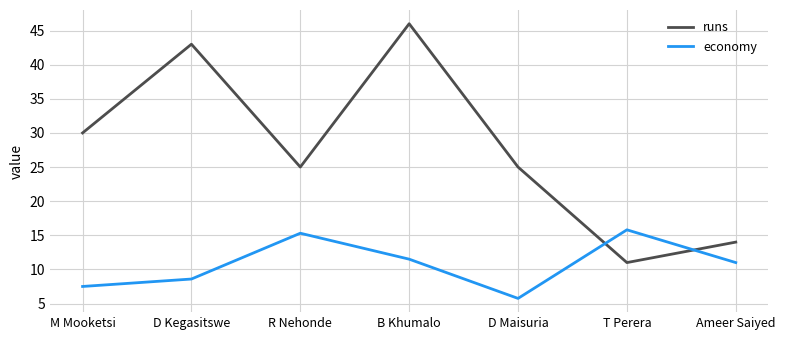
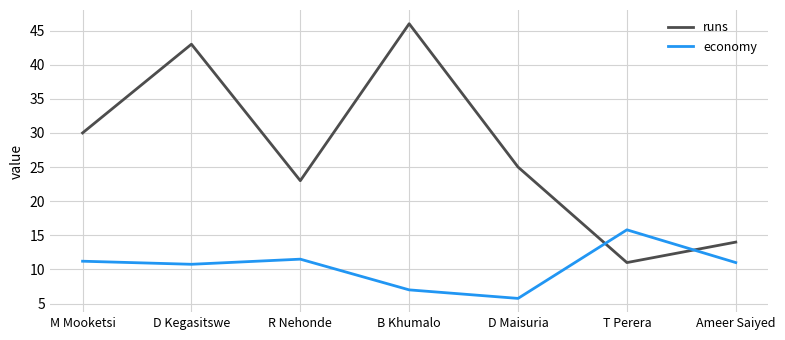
economy, M Mooketsi: 8 -> 11
economy, D Kegasitswe: 9 -> 11
runs, R Nehonde: 25 -> 23
economy, R Nehonde: 15 -> 12
economy, B Khumalo: 12 -> 7
